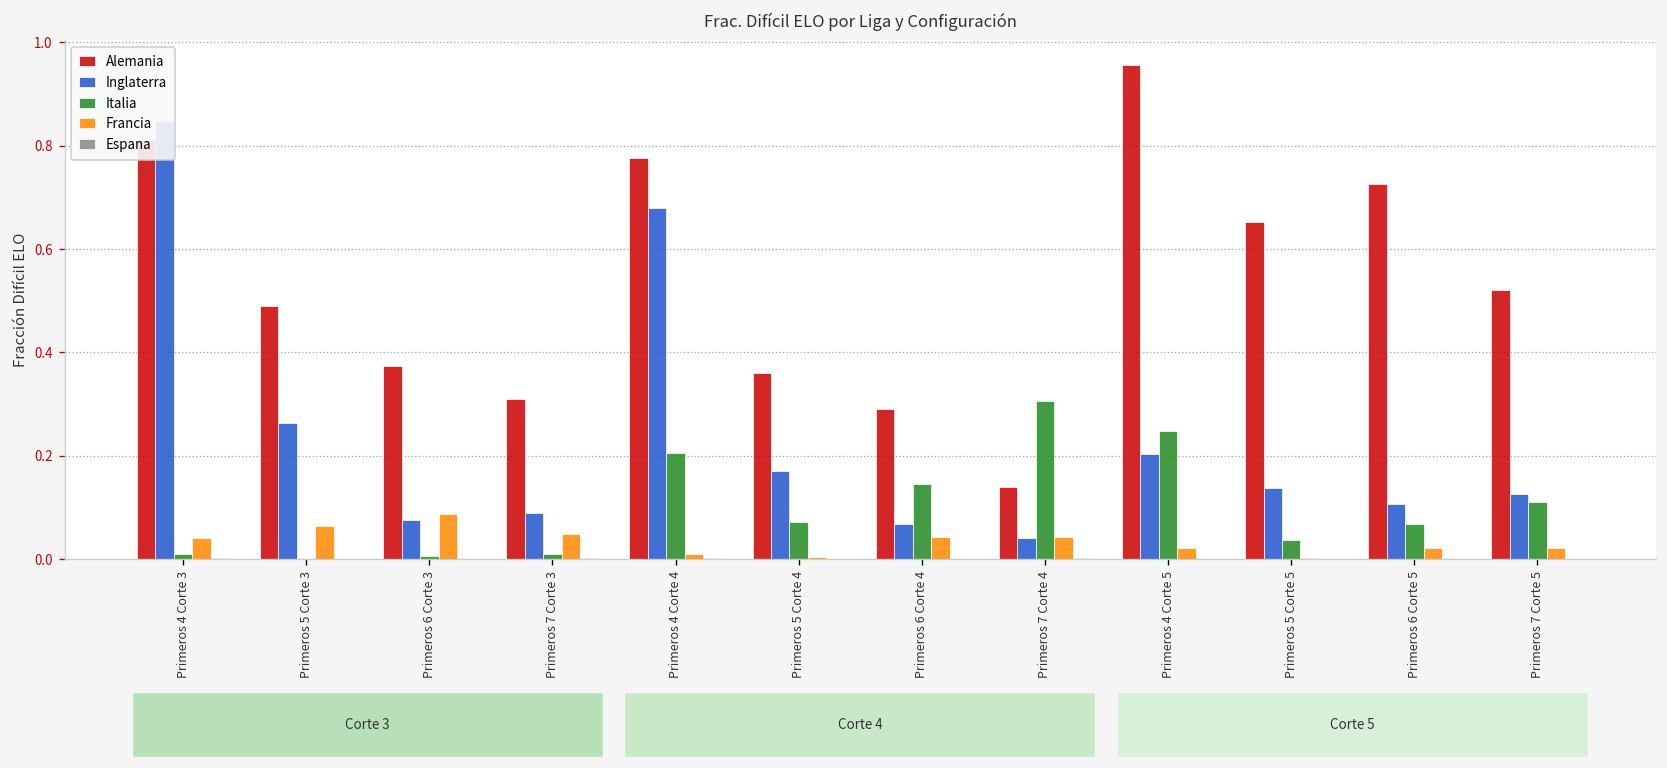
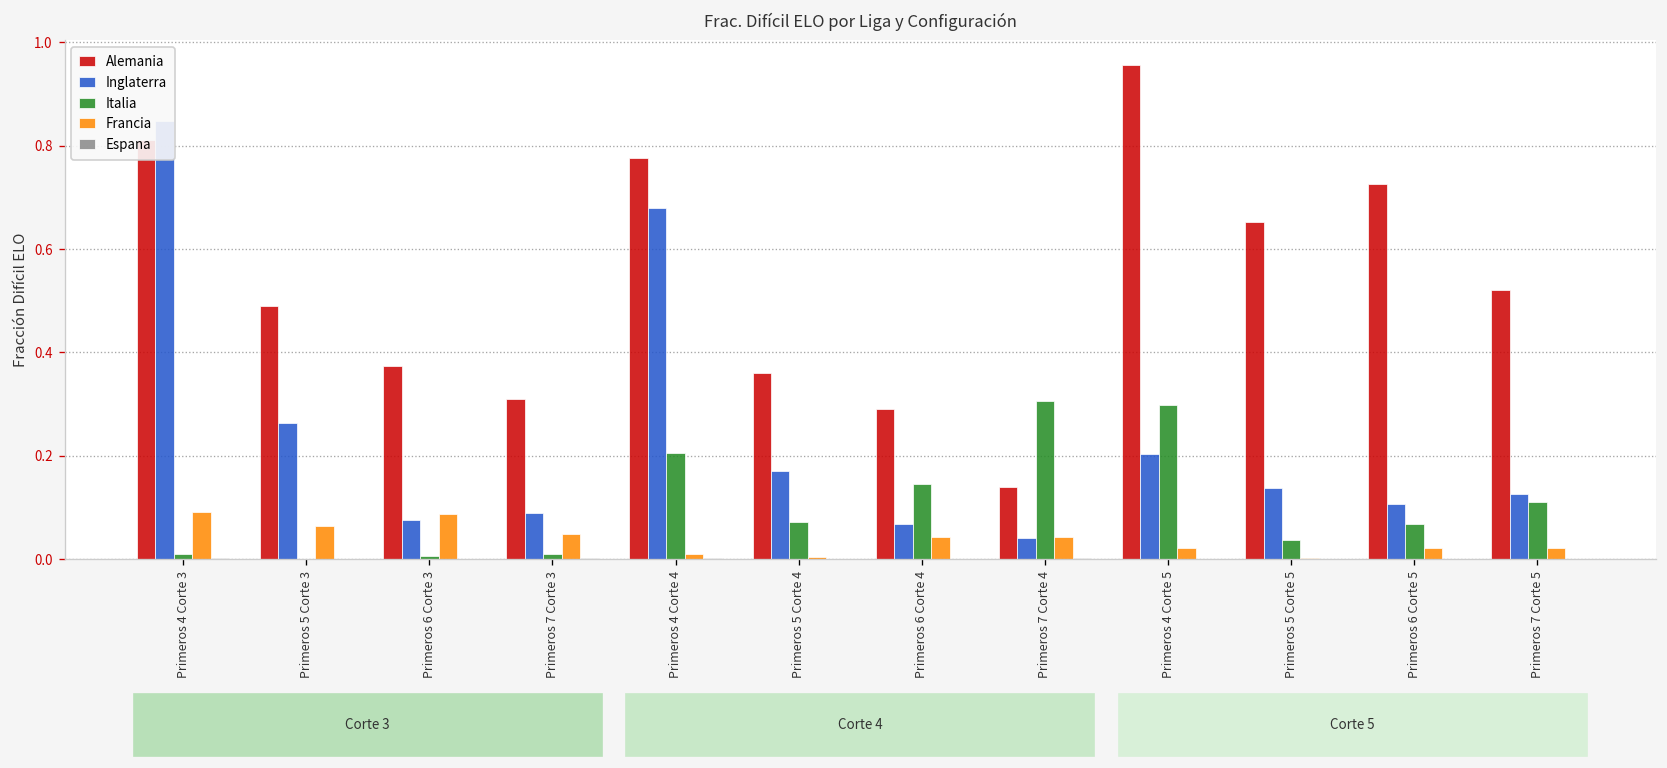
Francia, Primeros 4 Corte 3: 0.04 -> 0.09
Italia, Primeros 4 Corte 5: 0.25 -> 0.30
